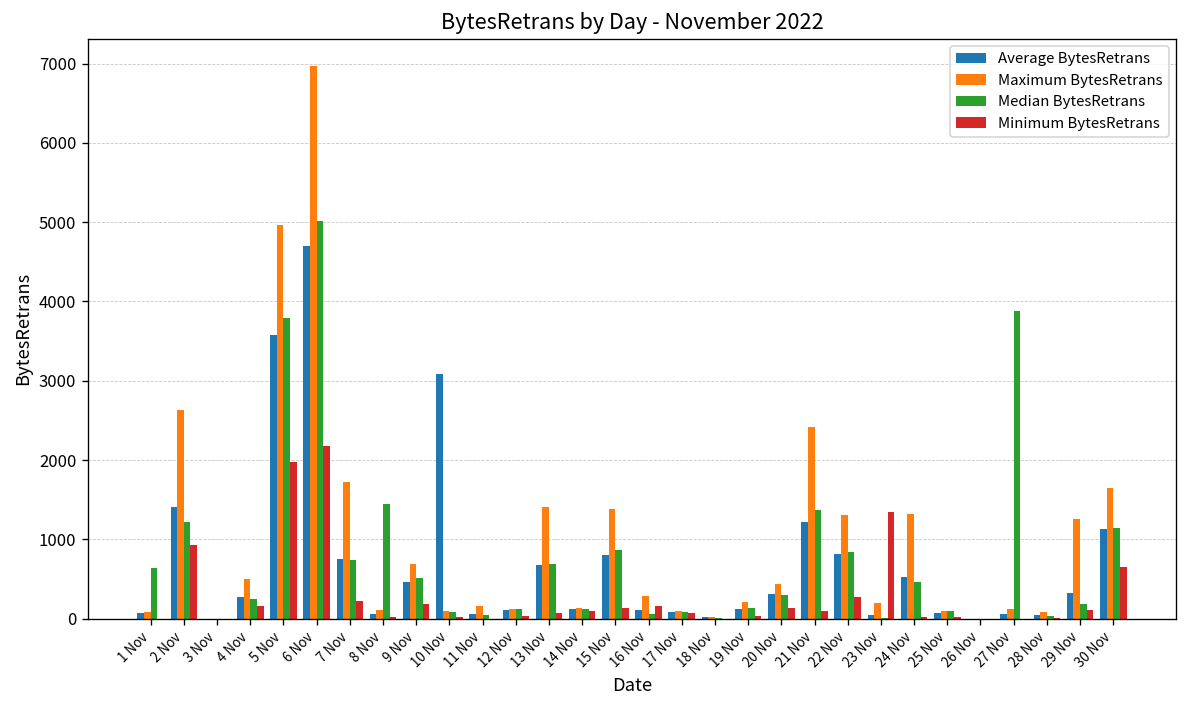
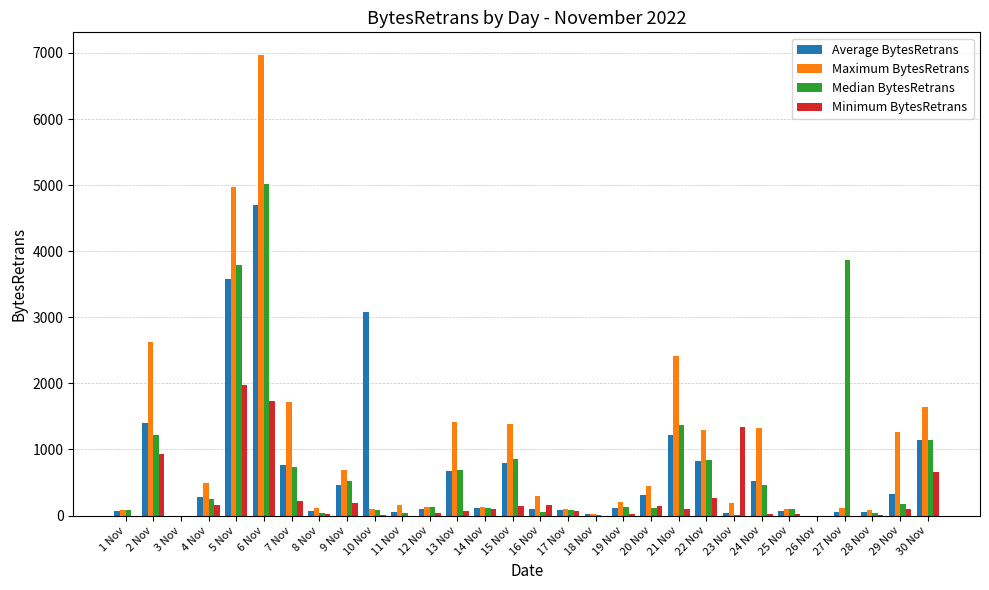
Median BytesRetrans, 1 Nov: 600 -> 100
Minimum BytesRetrans, 6 Nov: 2200 -> 1700
Median BytesRetrans, 8 Nov: 1400 -> 0
Median BytesRetrans, 20 Nov: 300 -> 100
